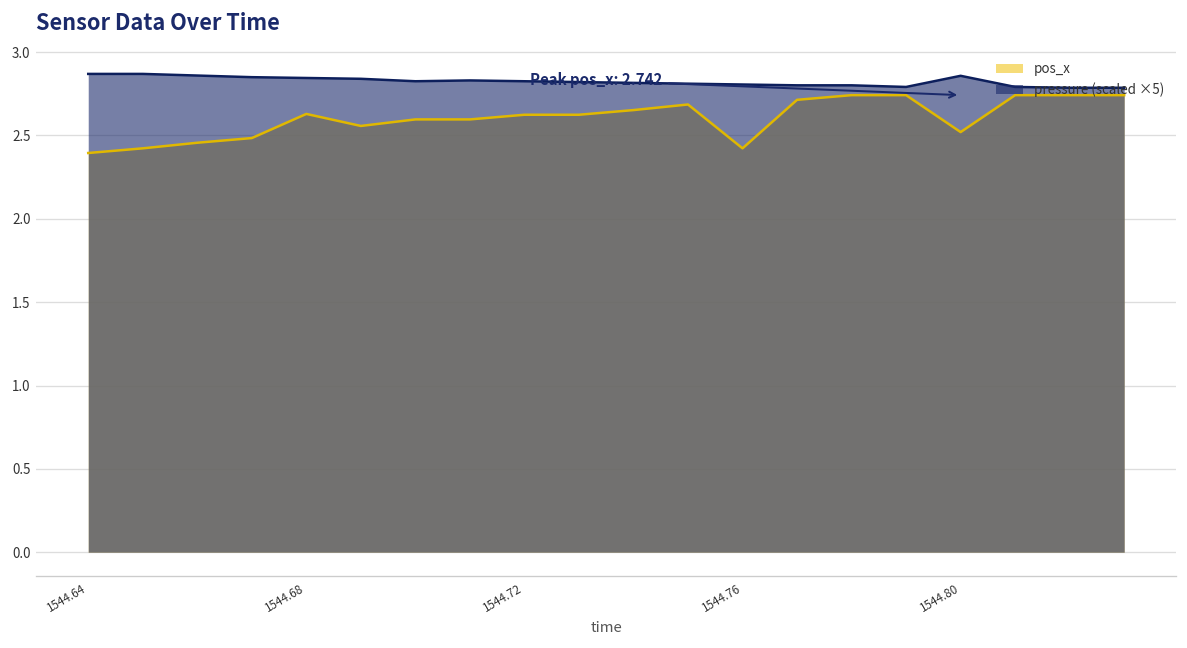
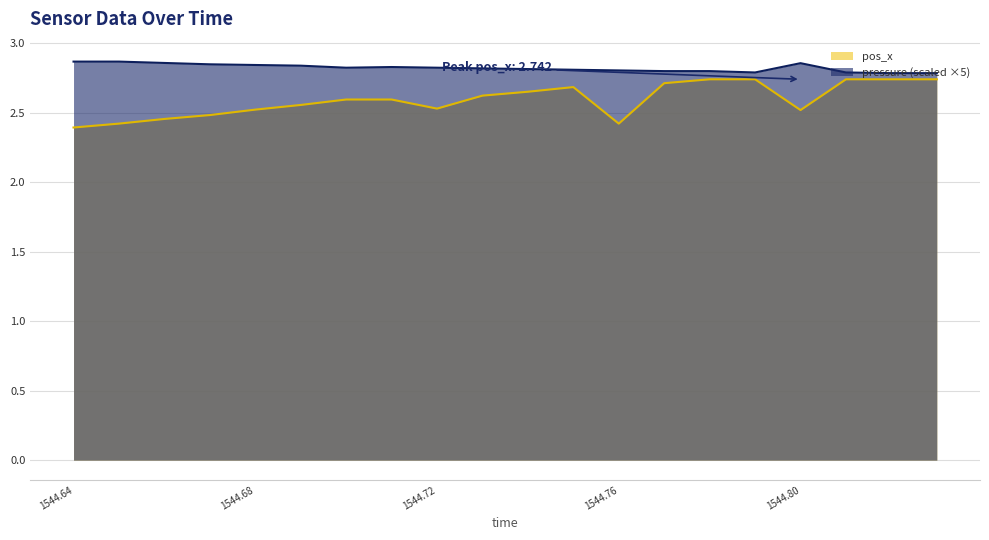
pos_x, 1544.68: 2.63 -> 2.52
pos_x, 1544.72: 2.62 -> 2.53
